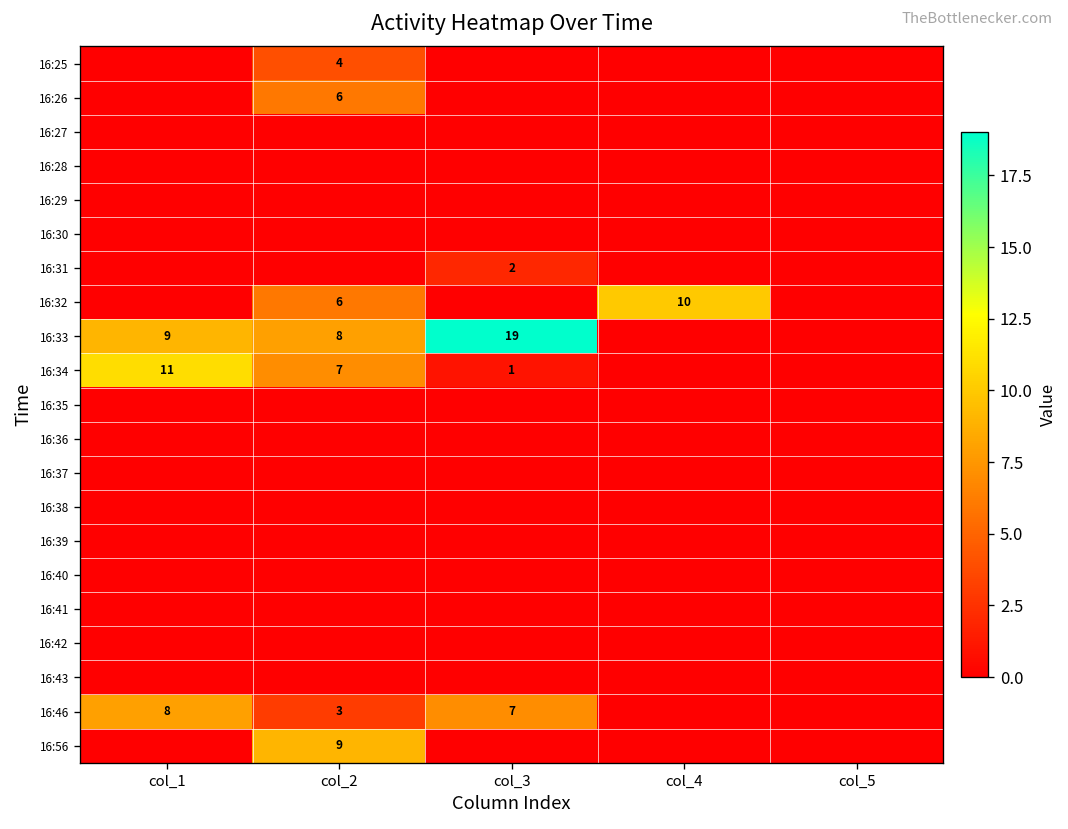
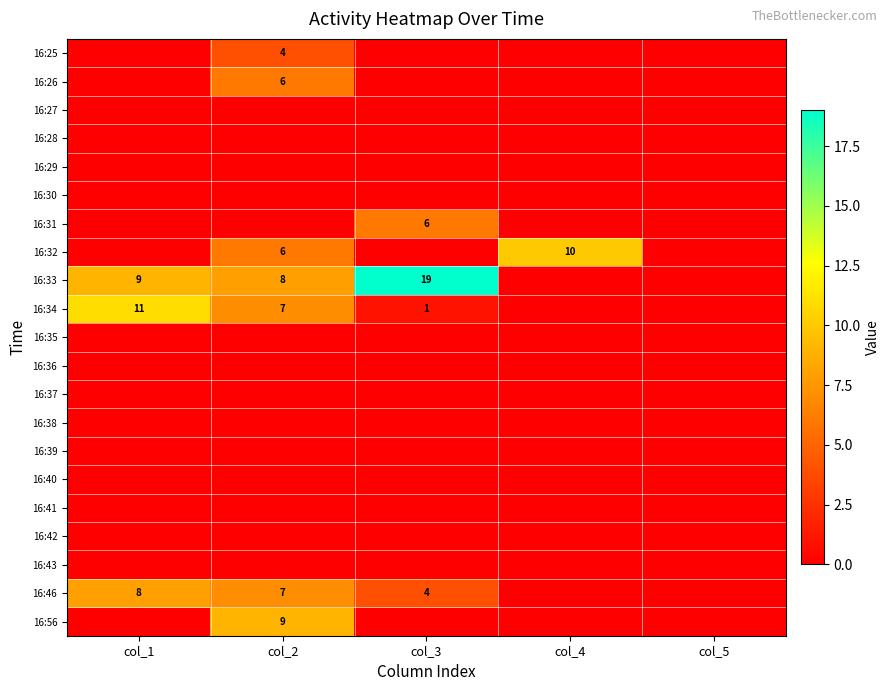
16:31, col_3: 2 -> 6
16:46, col_2: 3 -> 7
16:46, col_3: 7 -> 4
